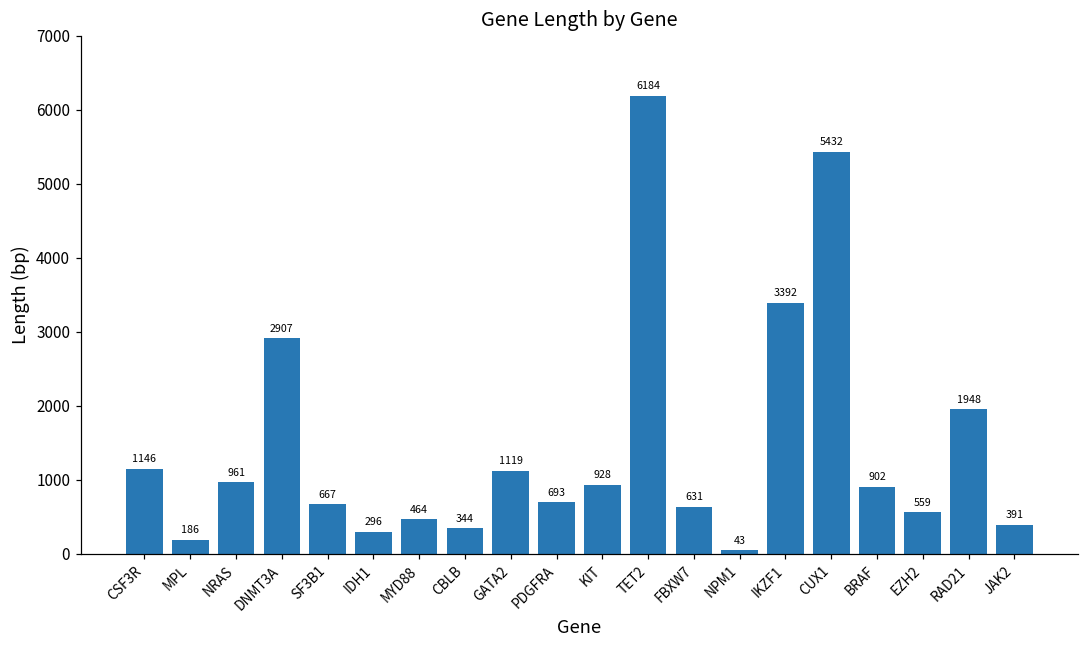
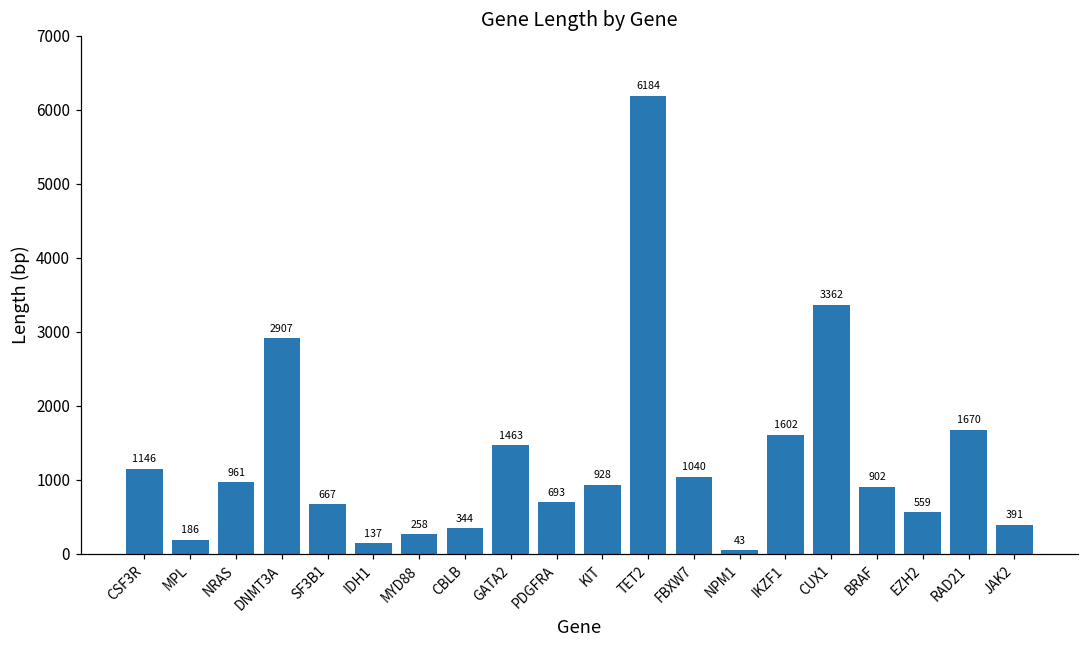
IDH1: 296 -> 137
MYD88: 464 -> 258
GATA2: 1119 -> 1463
FBXW7: 631 -> 1040
IKZF1: 3392 -> 1602
CUX1: 5432 -> 3362
RAD21: 1948 -> 1670
